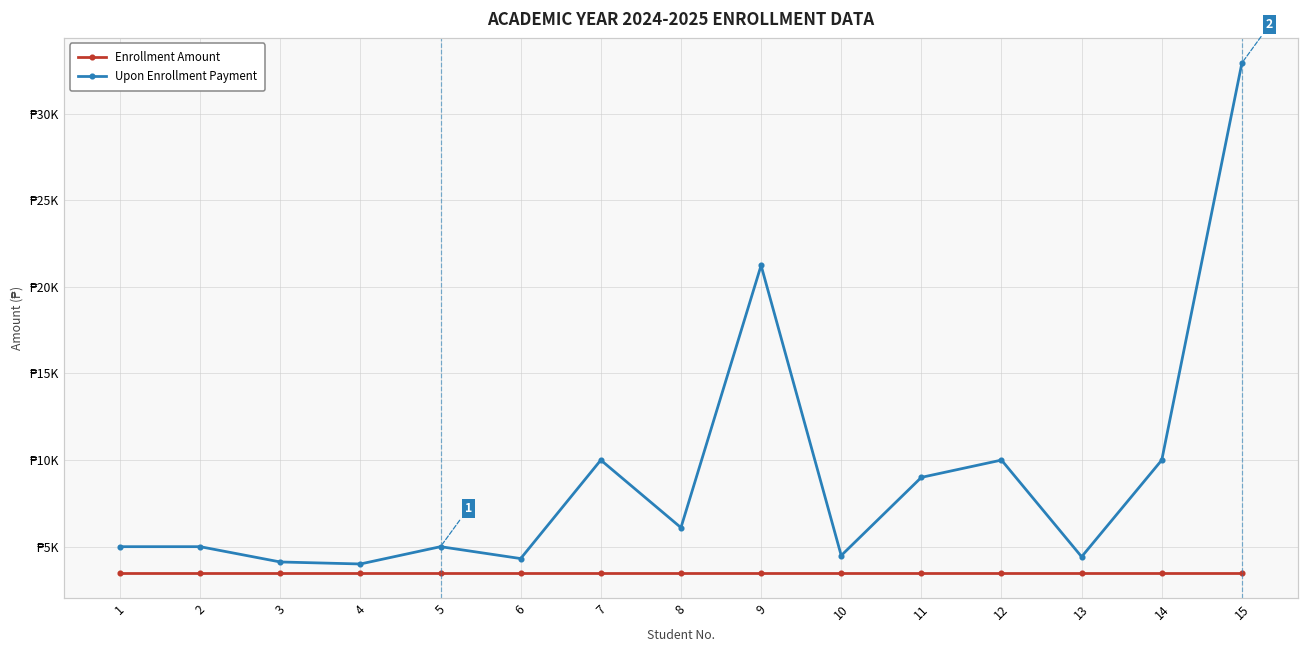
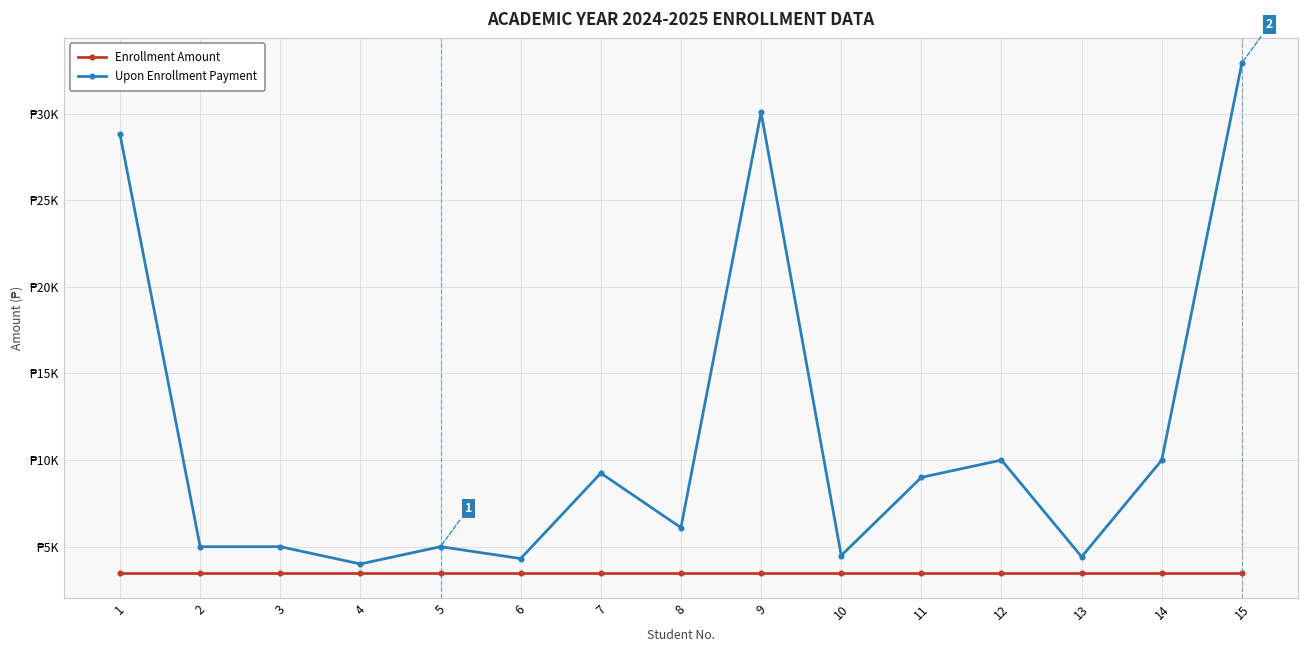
Upon Enrollment Payment, 1: ₱5000 -> ₱28800
Upon Enrollment Payment, 3: ₱4100 -> ₱5000
Upon Enrollment Payment, 7: ₱10000 -> ₱9200
Upon Enrollment Payment, 9: ₱21200 -> ₱30100
